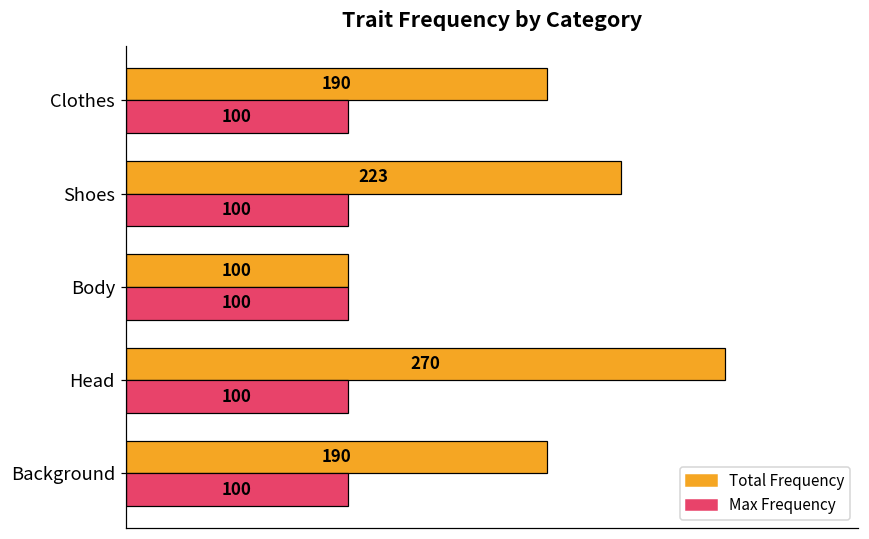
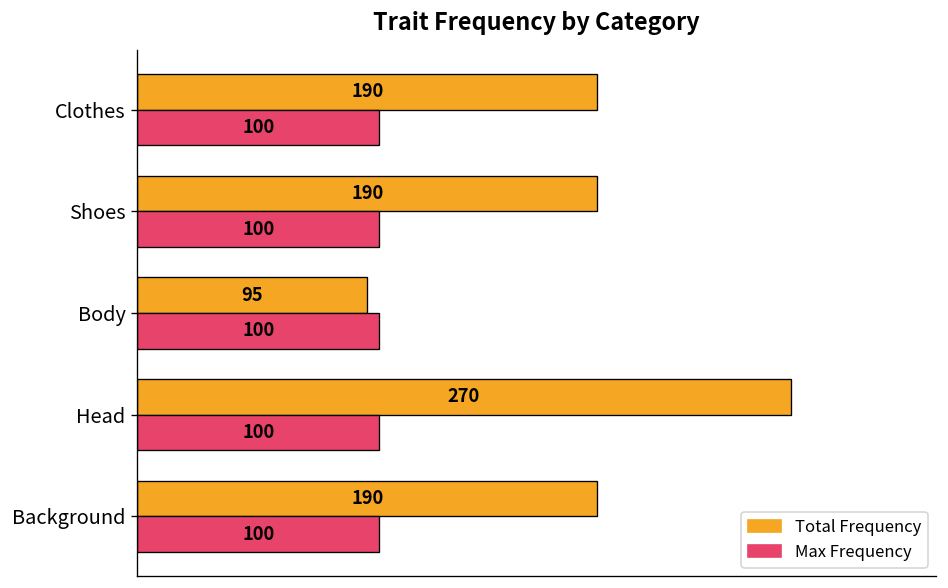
Total Frequency, Shoes: 223 -> 190
Total Frequency, Body: 100 -> 95
